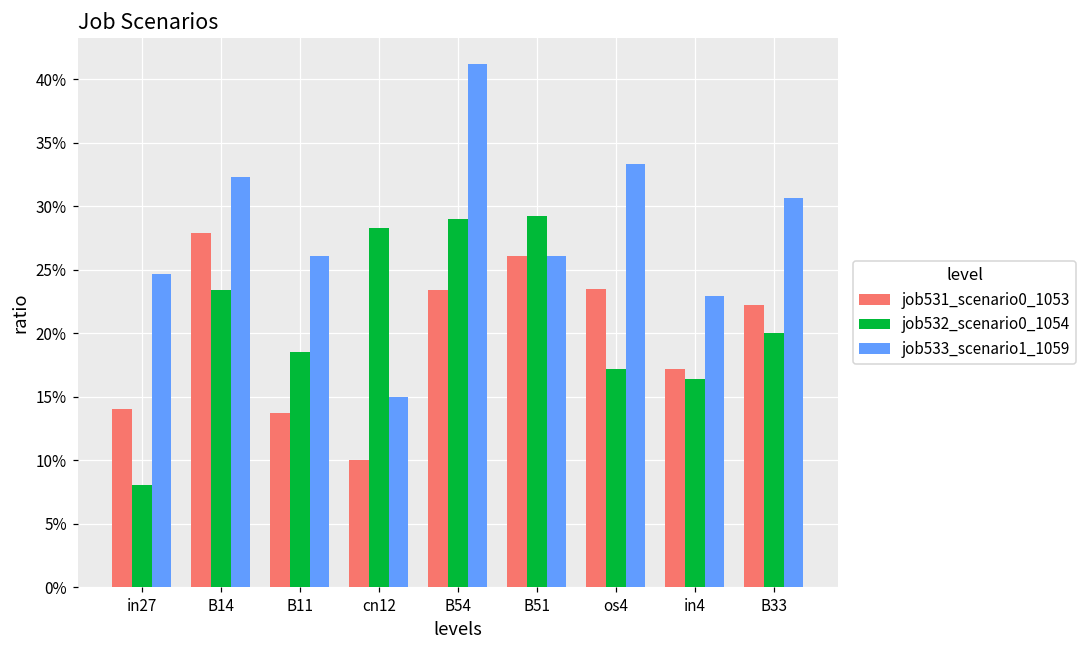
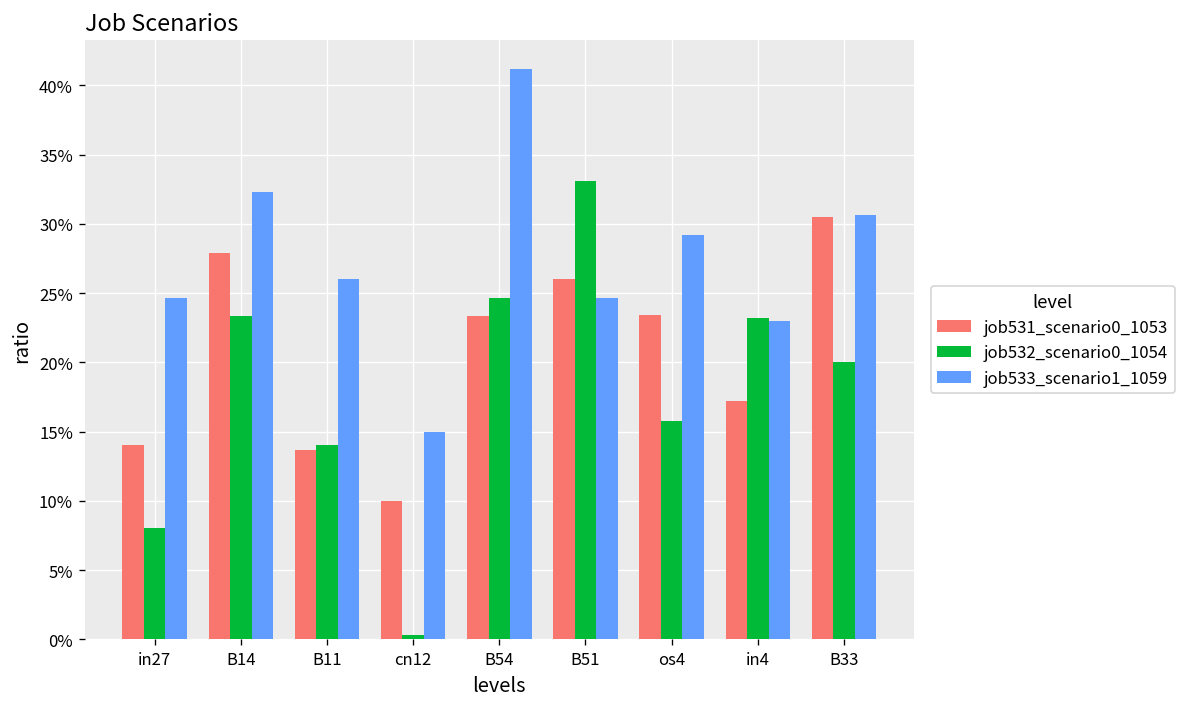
job532_scenario0_1054, B11: 18.5% -> 14.0%
job532_scenario0_1054, cn12: 28.3% -> 0.3%
job532_scenario0_1054, B54: 29.0% -> 24.7%
job532_scenario0_1054, B51: 29.2% -> 33.1%
job533_scenario1_1059, B51: 26.0% -> 24.7%
job532_scenario0_1054, os4: 17.2% -> 15.7%
job533_scenario1_1059, os4: 33.3% -> 29.2%
job532_scenario0_1054, in4: 16.4% -> 23.2%
job531_scenario0_1053, B33: 22.2% -> 30.5%
